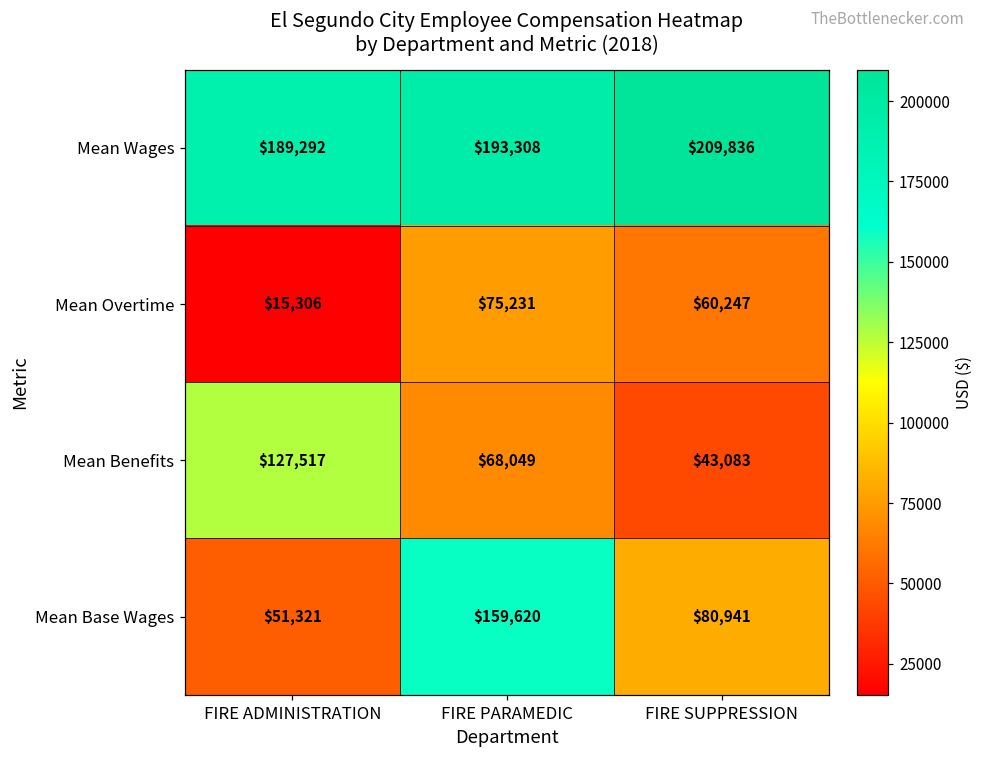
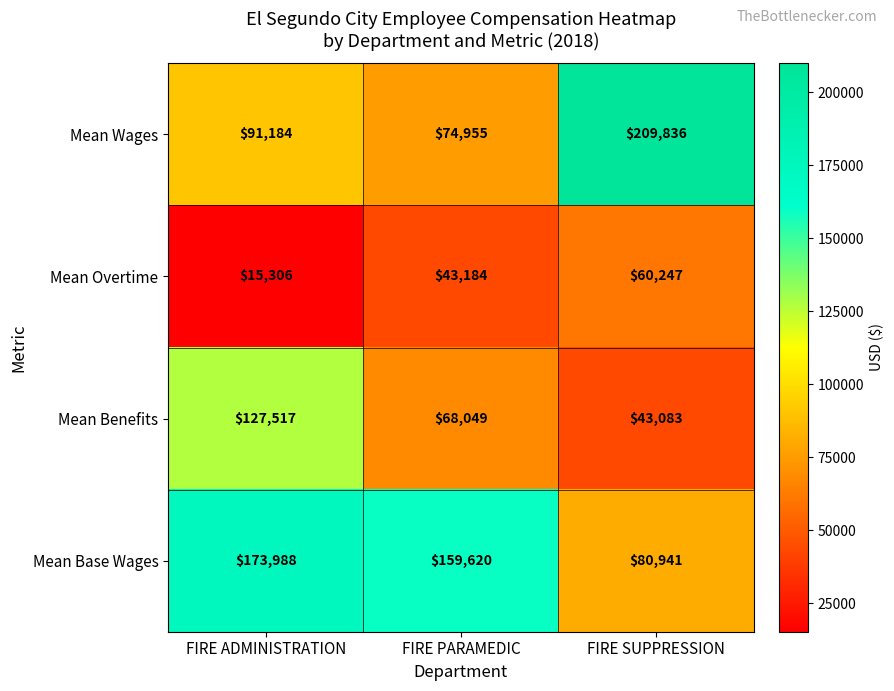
Mean Wages, FIRE ADMINISTRATION: $189,292 -> $91,184
Mean Wages, FIRE PARAMEDIC: $193,308 -> $74,955
Mean Overtime, FIRE PARAMEDIC: $75,231 -> $43,184
Mean Base Wages, FIRE ADMINISTRATION: $51,321 -> $173,988
